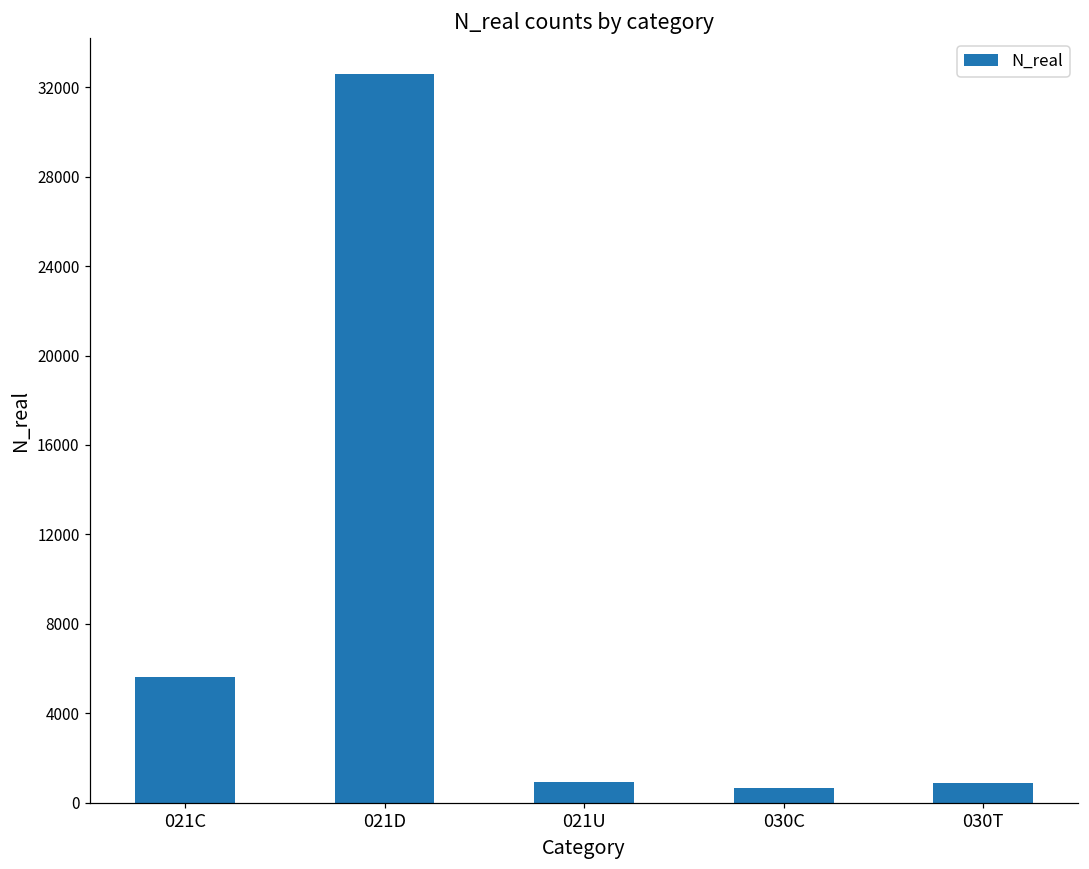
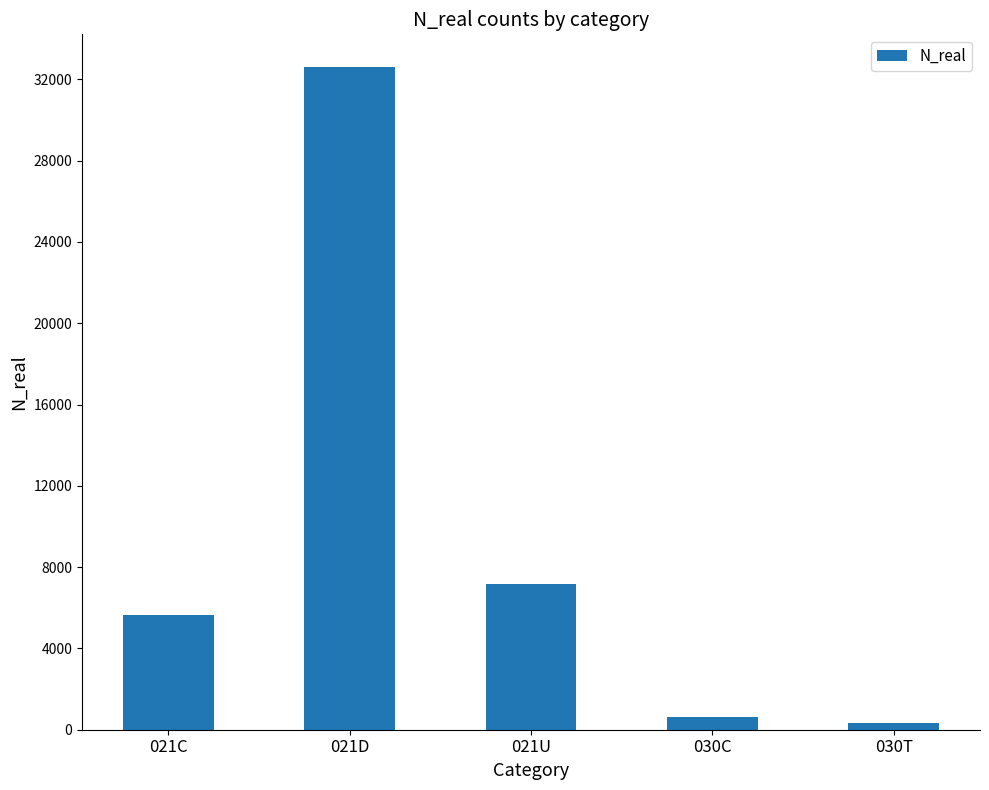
021U: 900 -> 7200
030T: 900 -> 300
